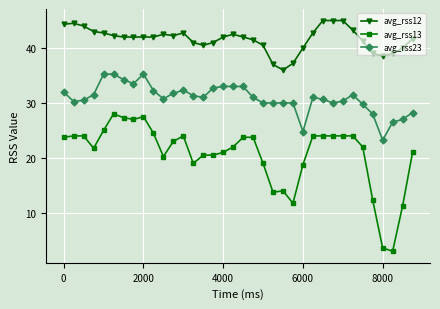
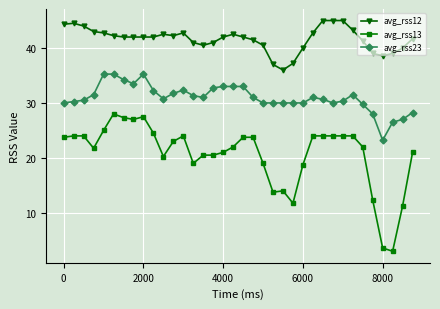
avg_rss23, 0: 32 -> 30
avg_rss23, 6000: 25 -> 30
